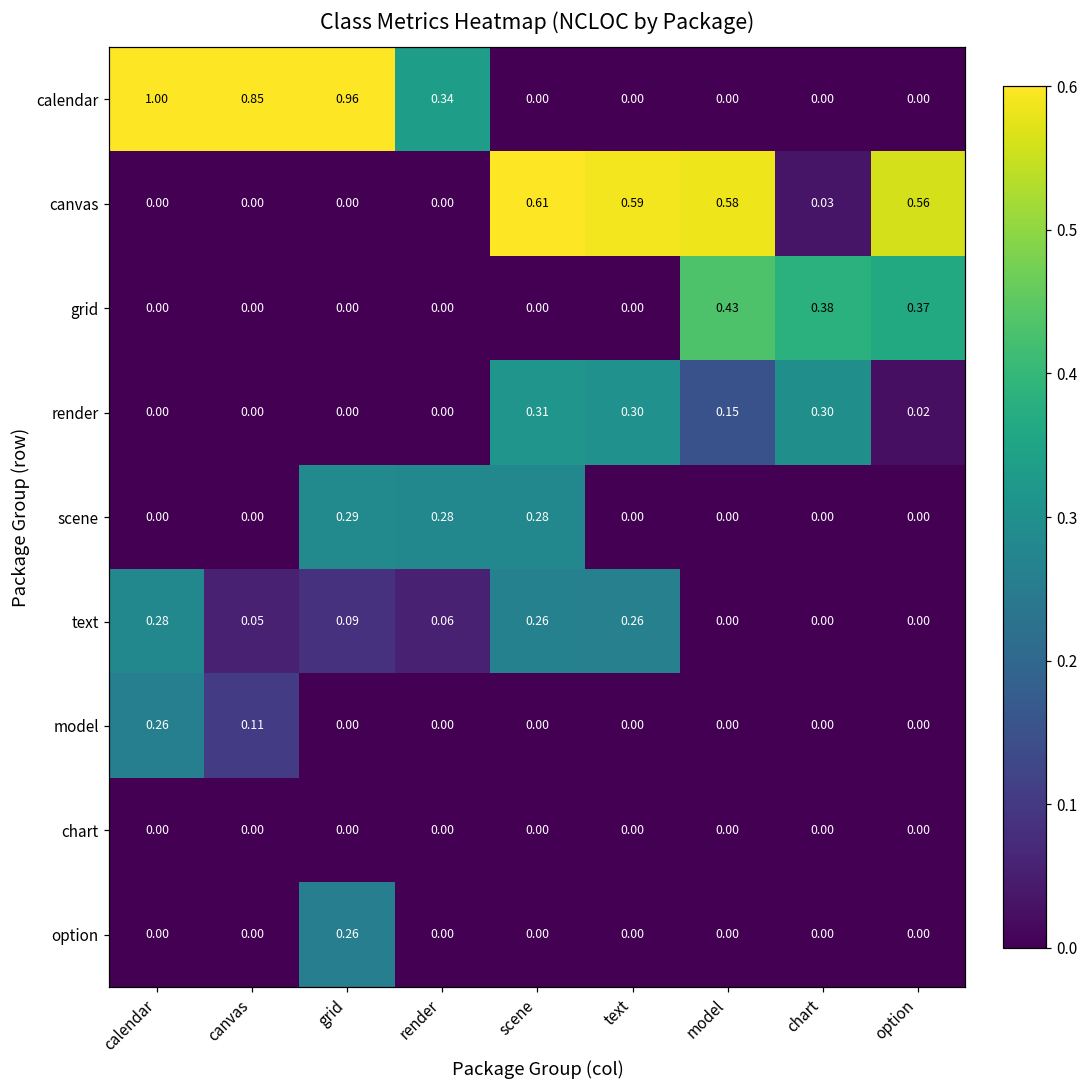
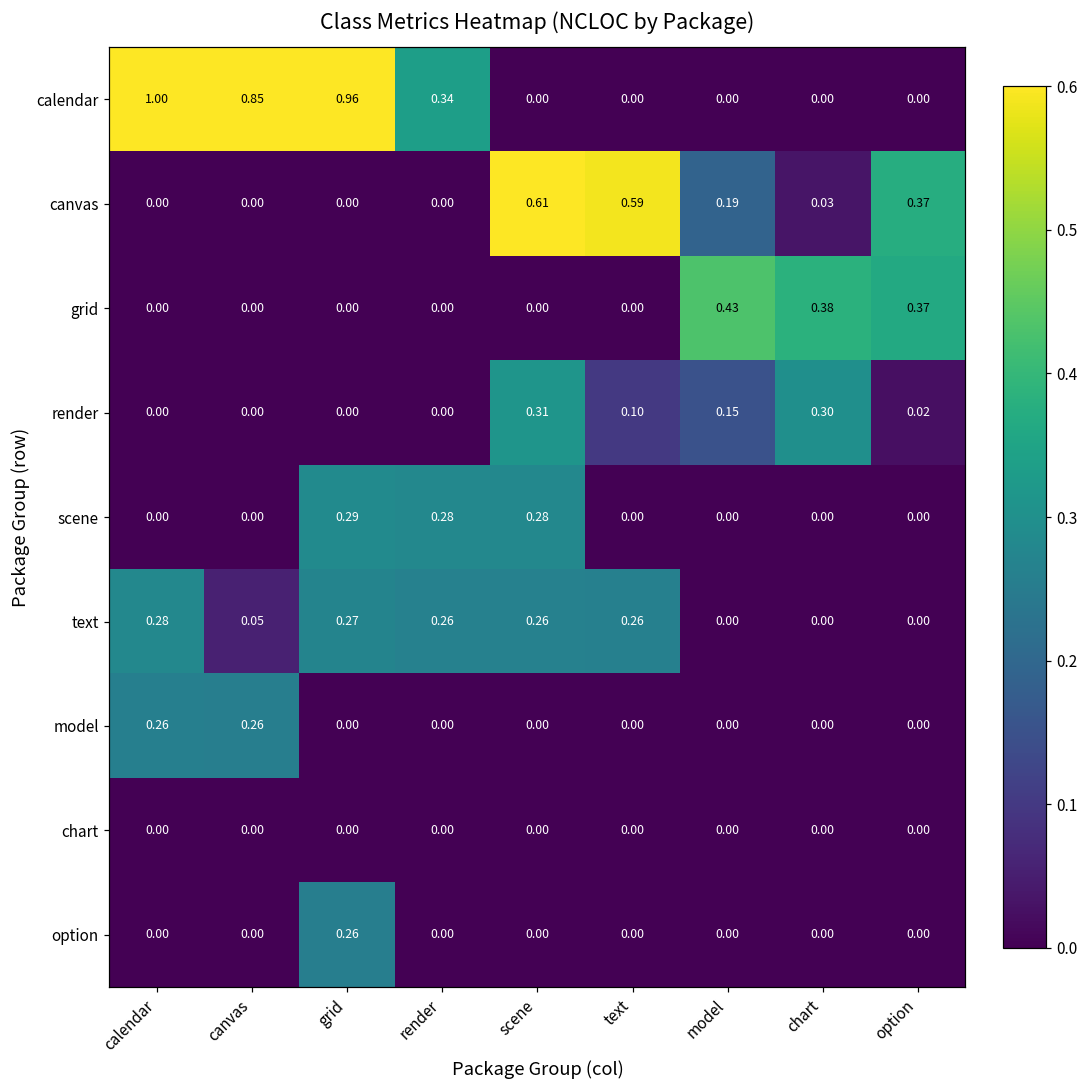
canvas, model: 0.58 -> 0.19
canvas, option: 0.56 -> 0.37
render, text: 0.30 -> 0.10
text, grid: 0.09 -> 0.27
text, render: 0.06 -> 0.26
model, canvas: 0.11 -> 0.26
